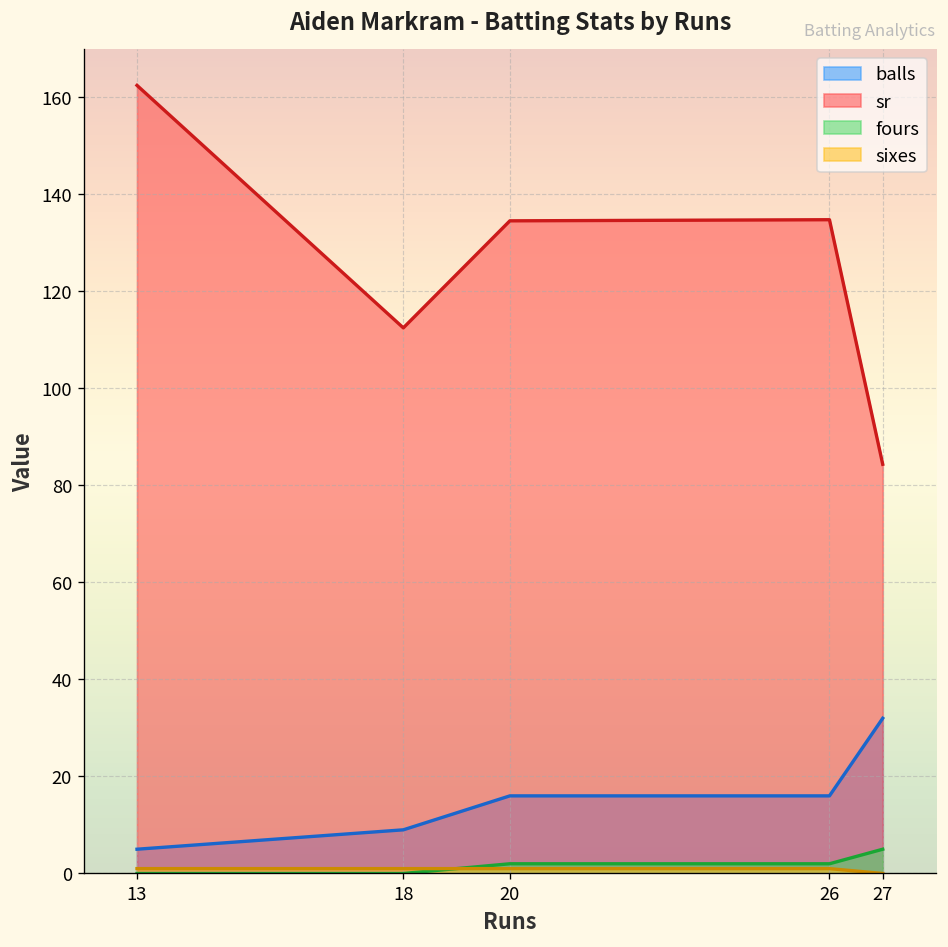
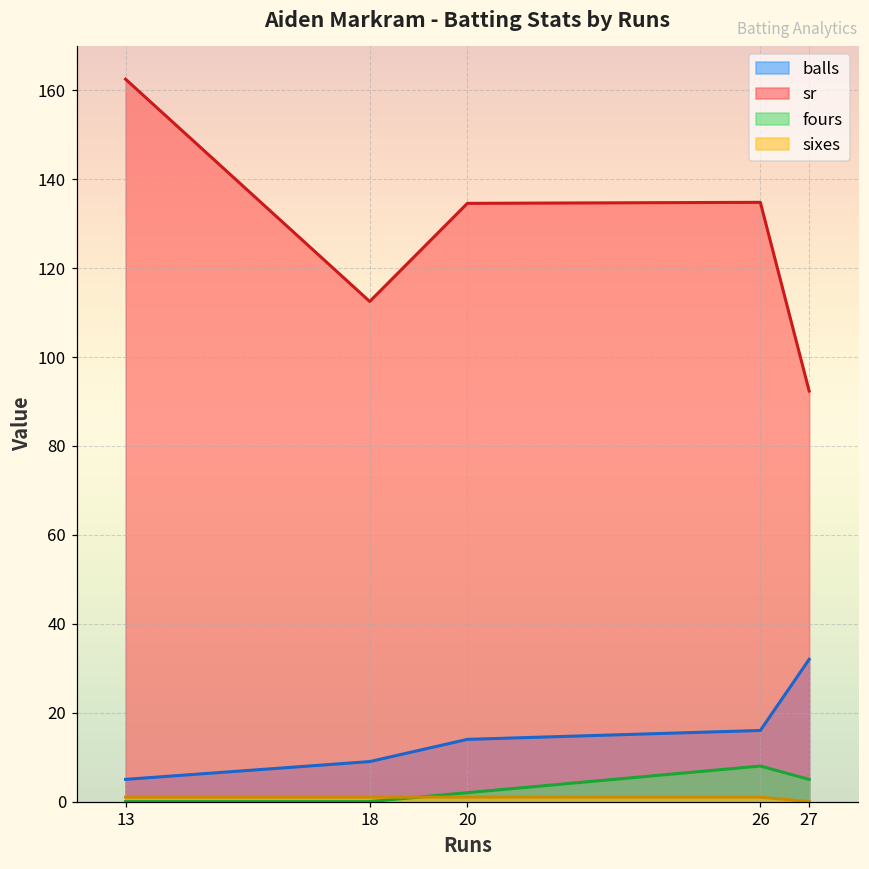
balls, 20: 16 -> 14
fours, 26: 2 -> 8
sr, 27: 84 -> 92
